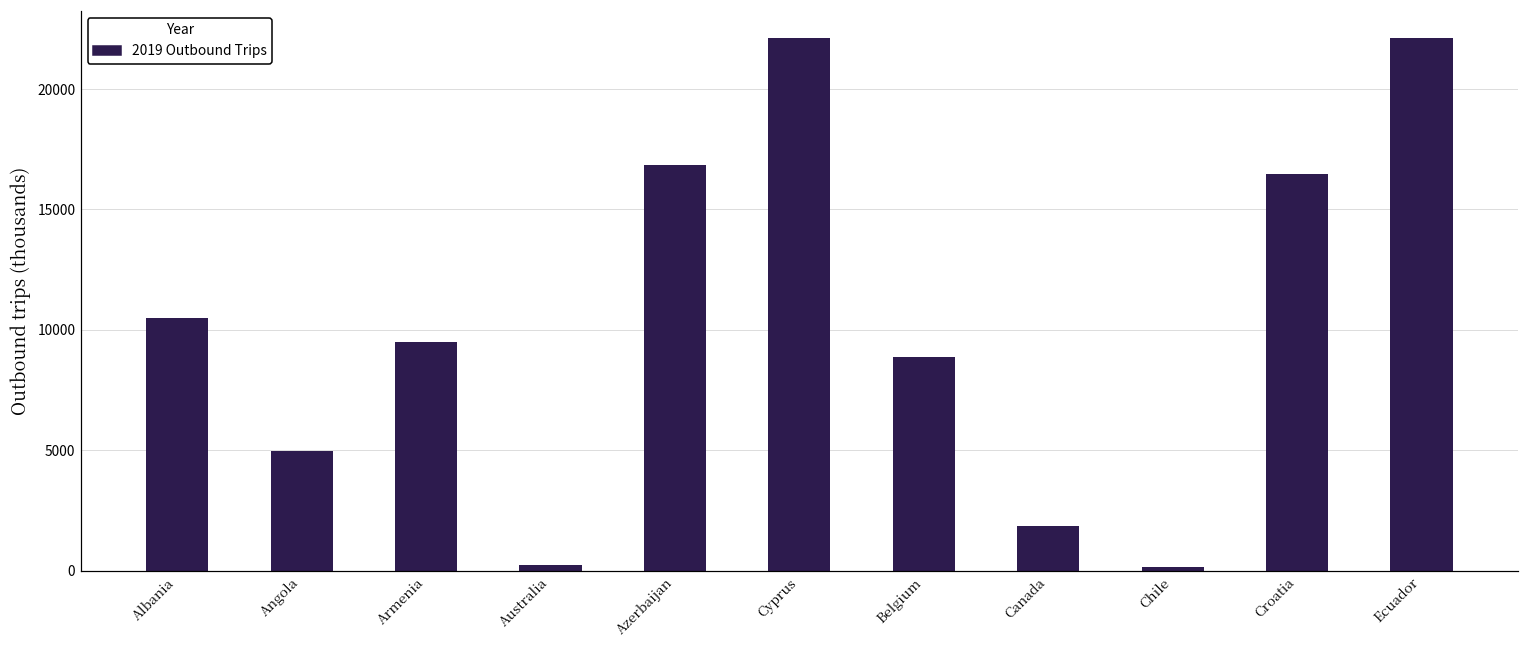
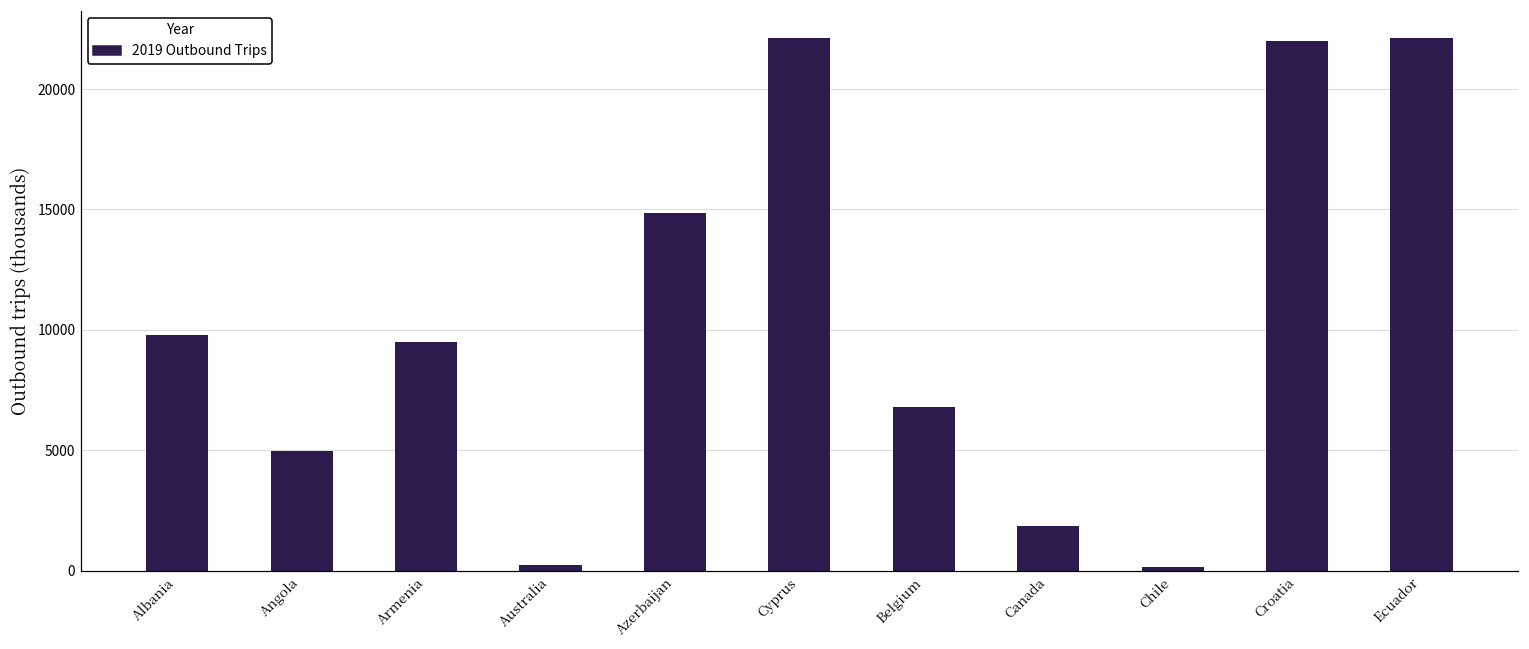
Albania: 10500 -> 9800
Azerbaijan: 16900 -> 14800
Belgium: 8900 -> 6800
Croatia: 16500 -> 22000
